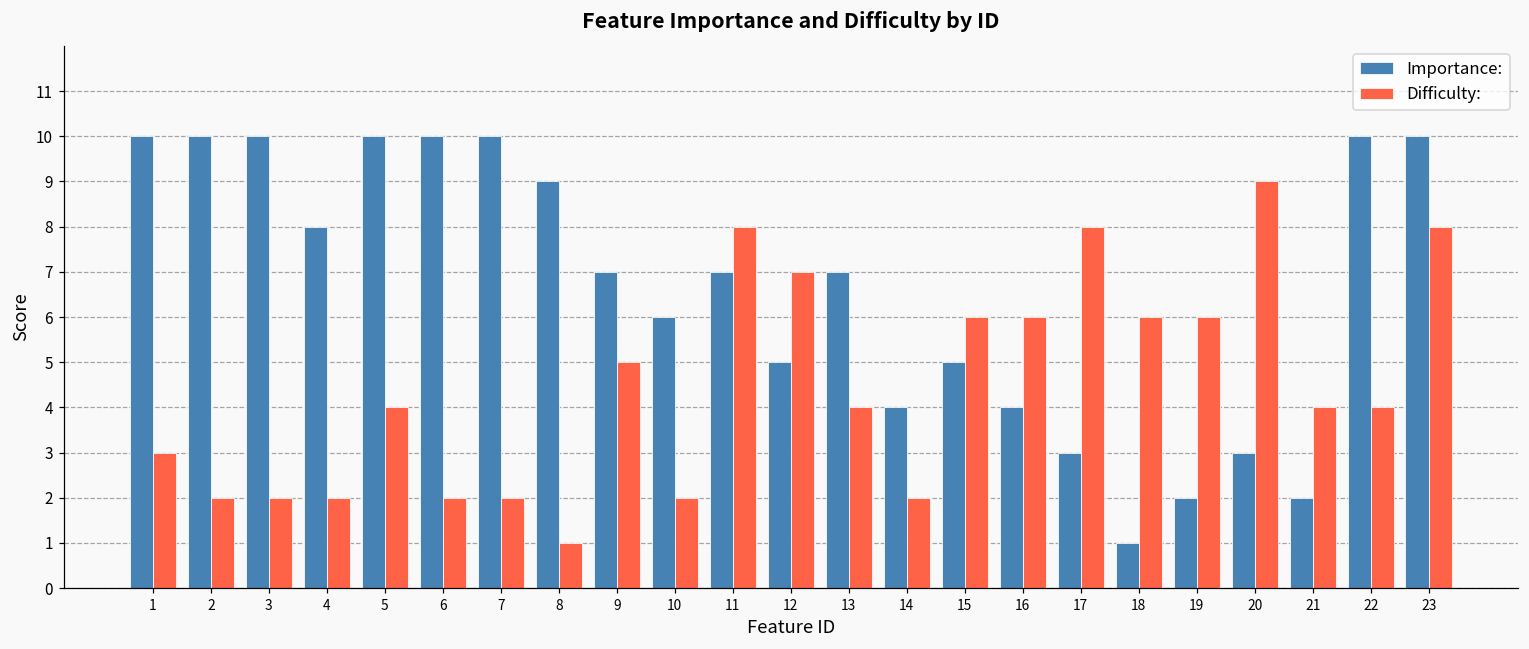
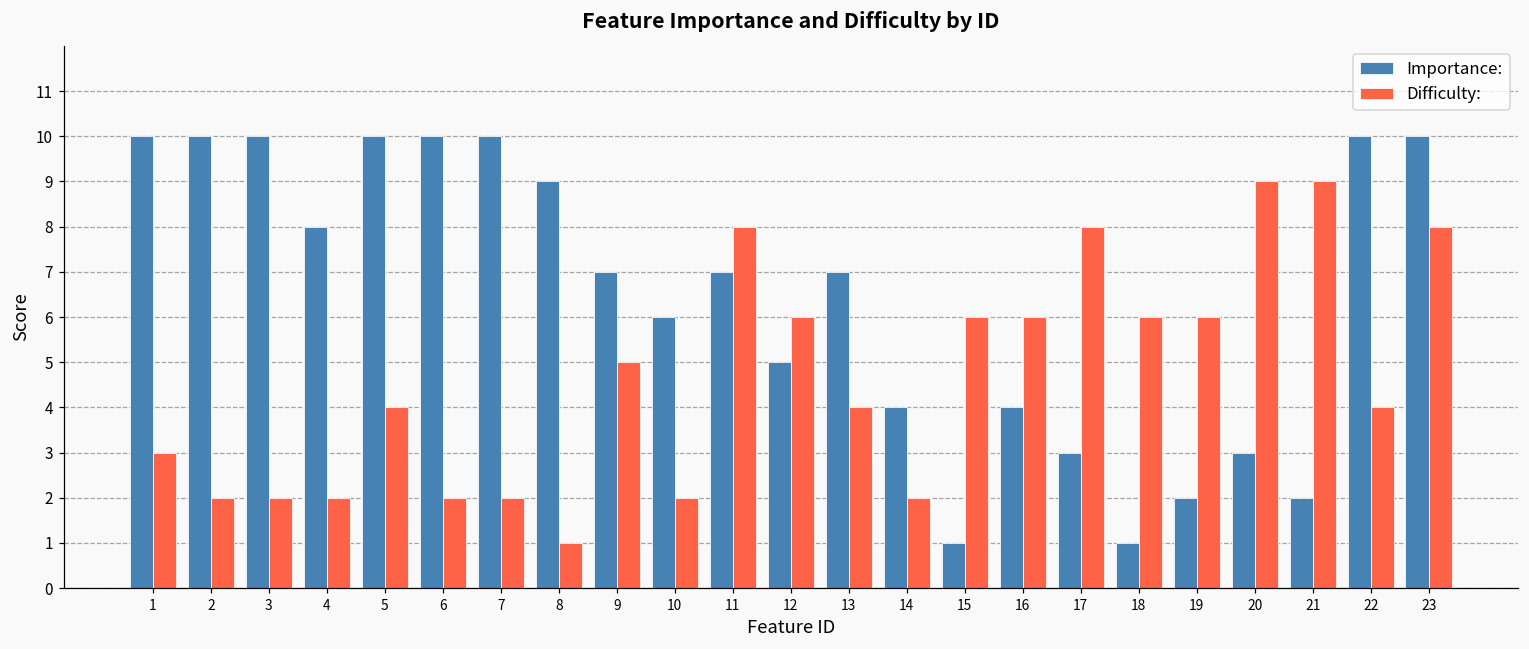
Difficulty:, 12: 7 -> 6
Importance:, 15: 5 -> 1
Difficulty:, 21: 4 -> 9
